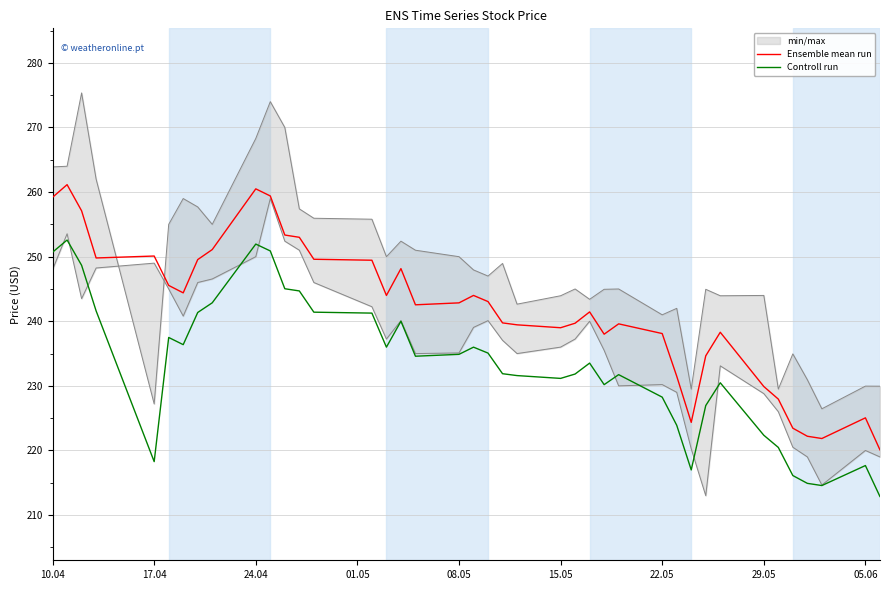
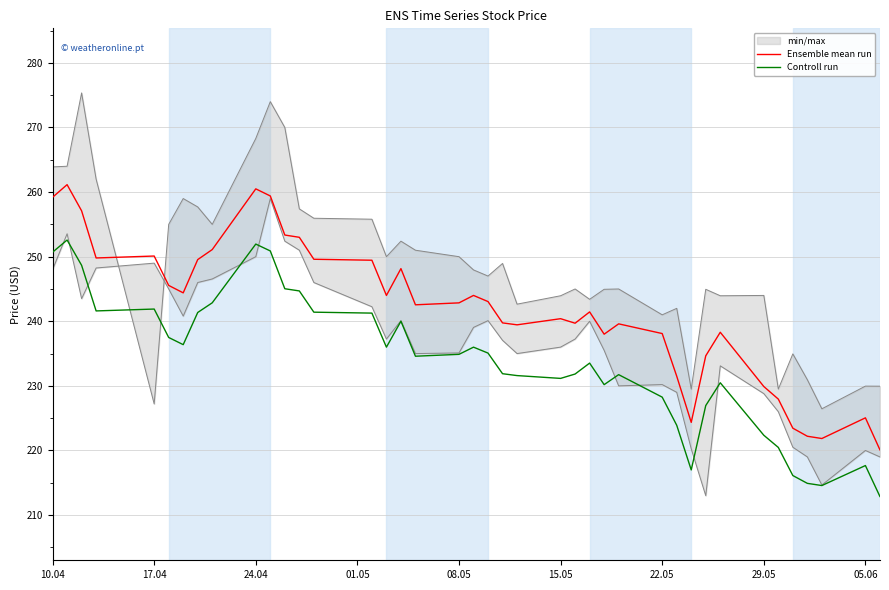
Controll run, 17.04: 218 -> 242
Ensemble mean run, 15.05: 239 -> 240
